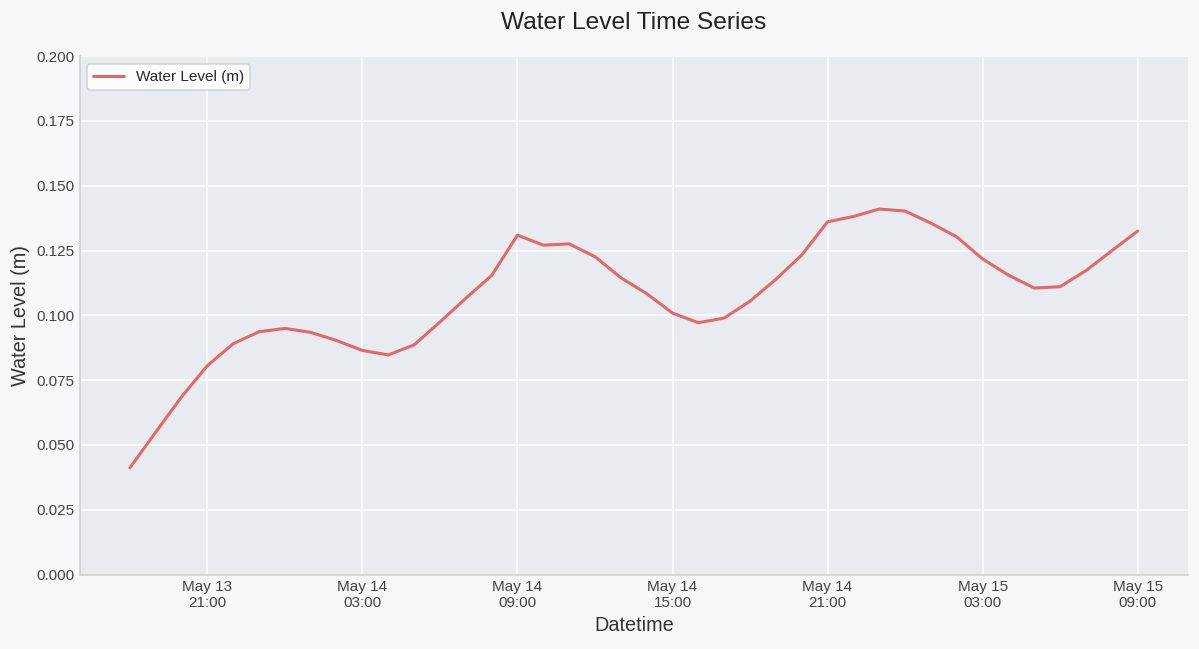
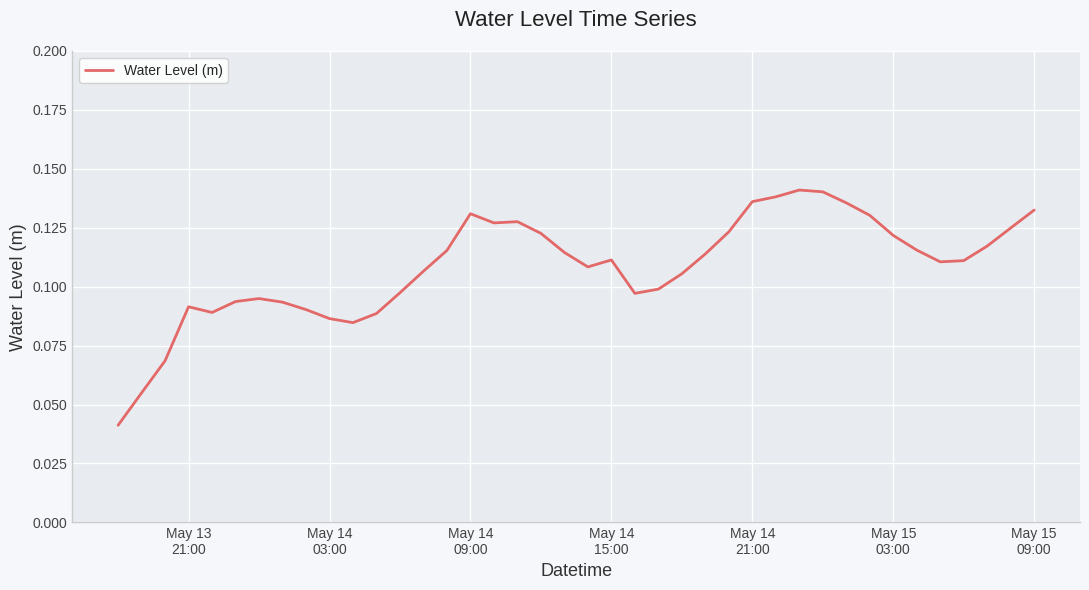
May 13 21:00: 0.081 -> 0.091
May 14 15:00: 0.101 -> 0.111
